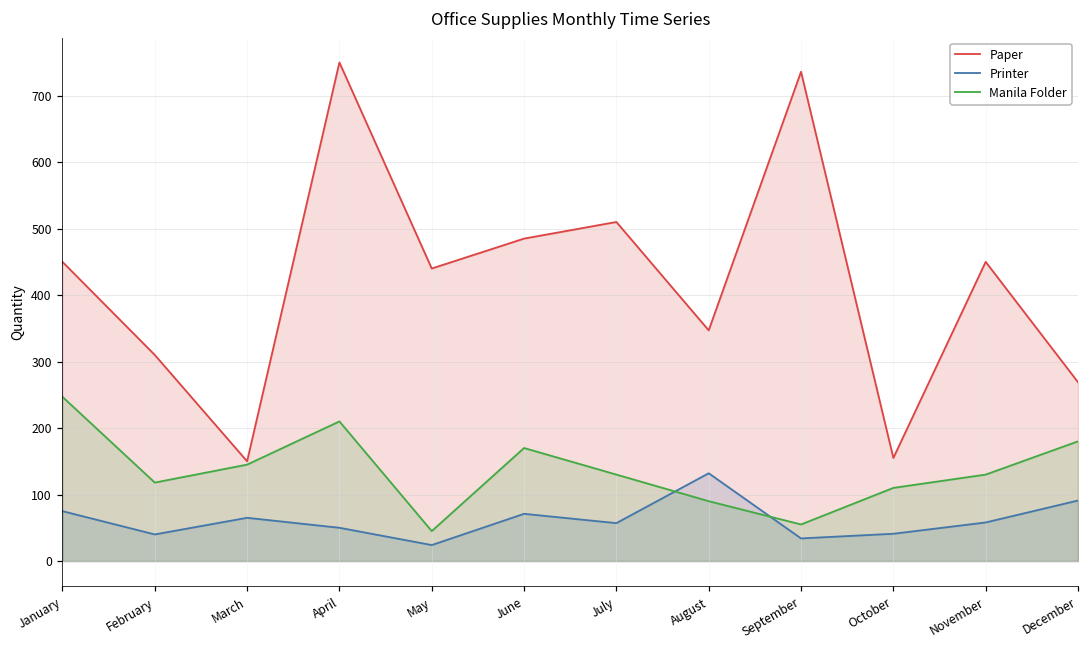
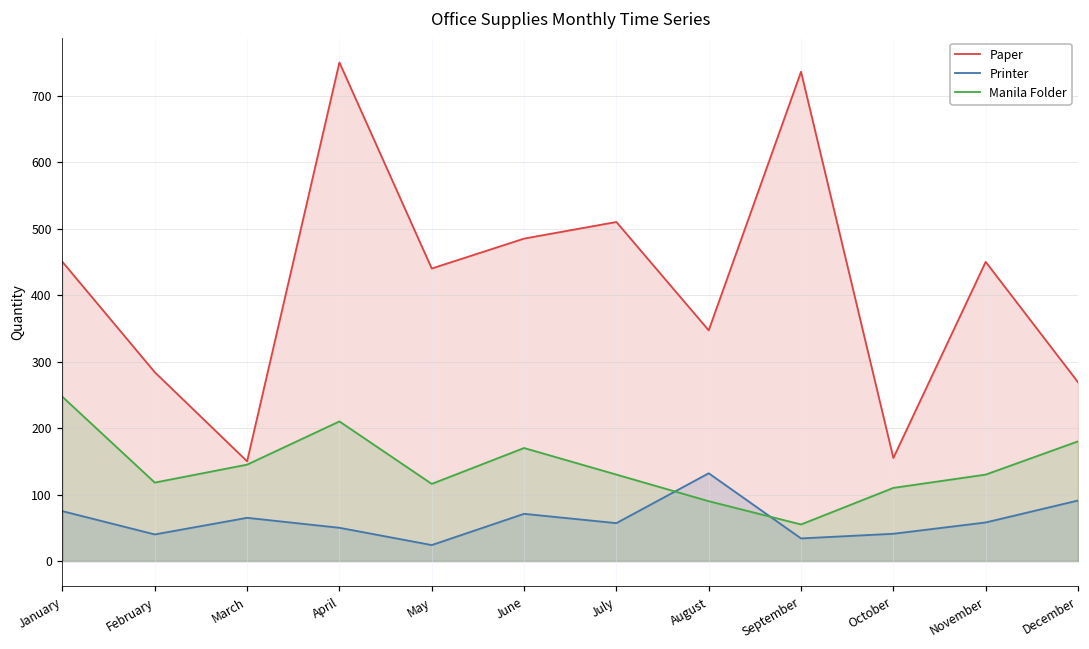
Paper, February: 310 -> 280
Manila Folder, May: 50 -> 120
